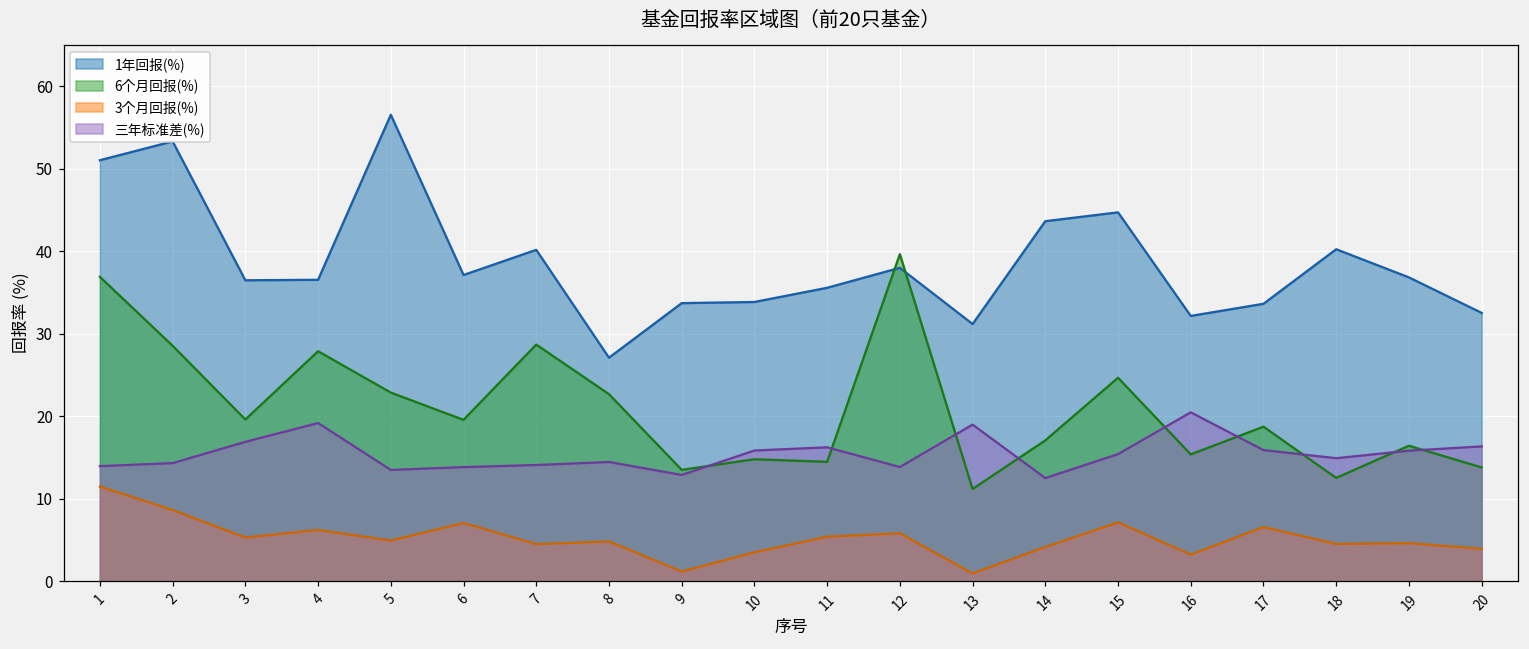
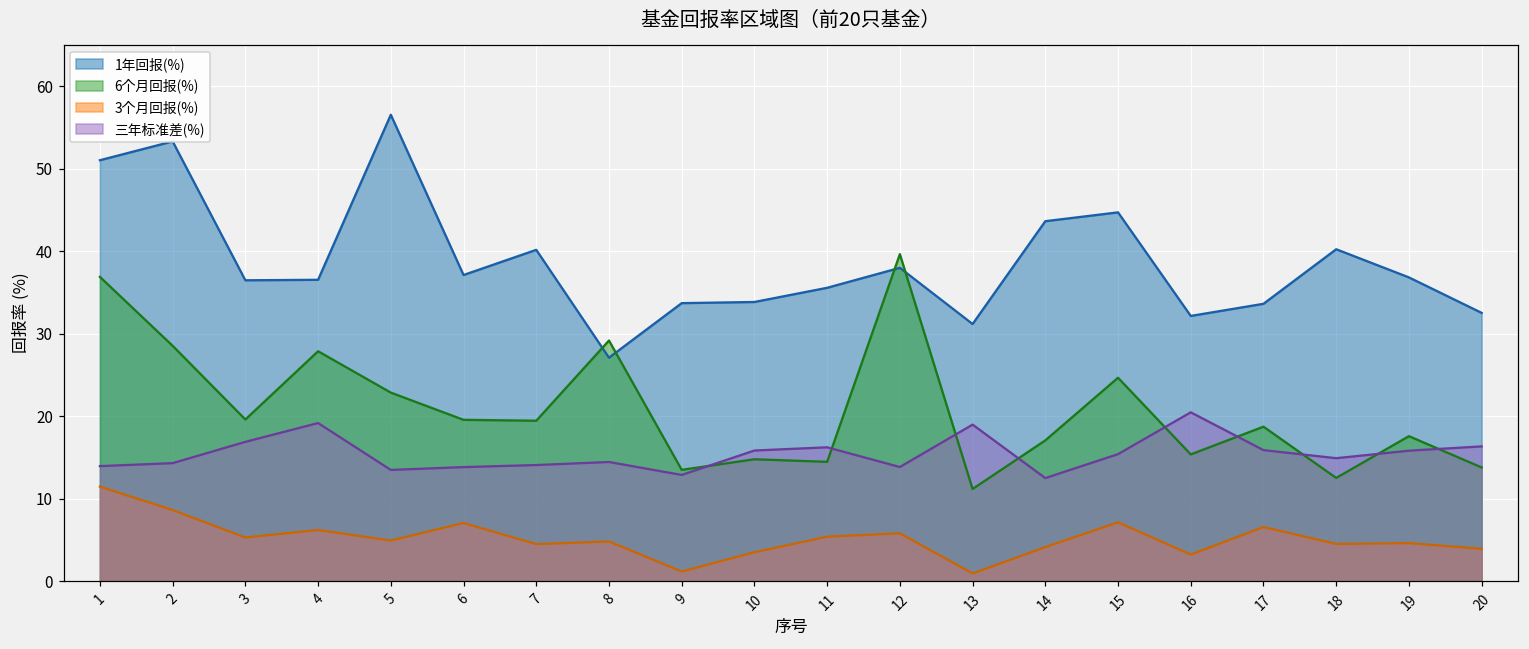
6个月回报(%), 7: 29 -> 19
6个月回报(%), 8: 23 -> 29
6个月回报(%), 19: 16 -> 18
